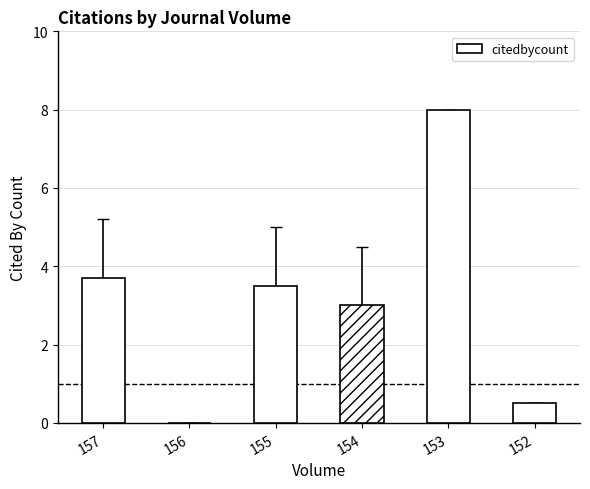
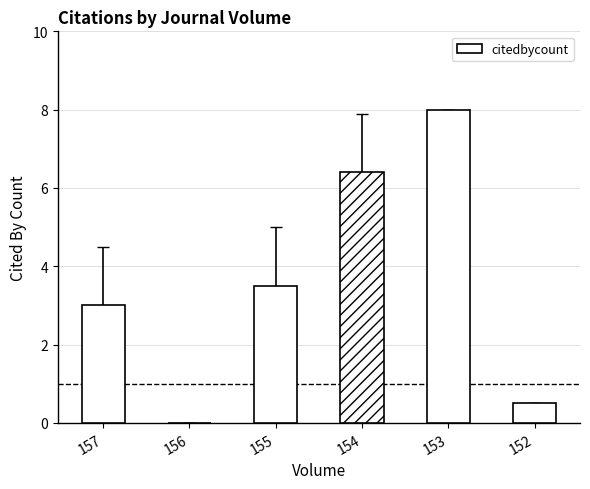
citedbycount, 157: 3.7 -> 3.0
citedbycount, 154: 3.0 -> 6.4
